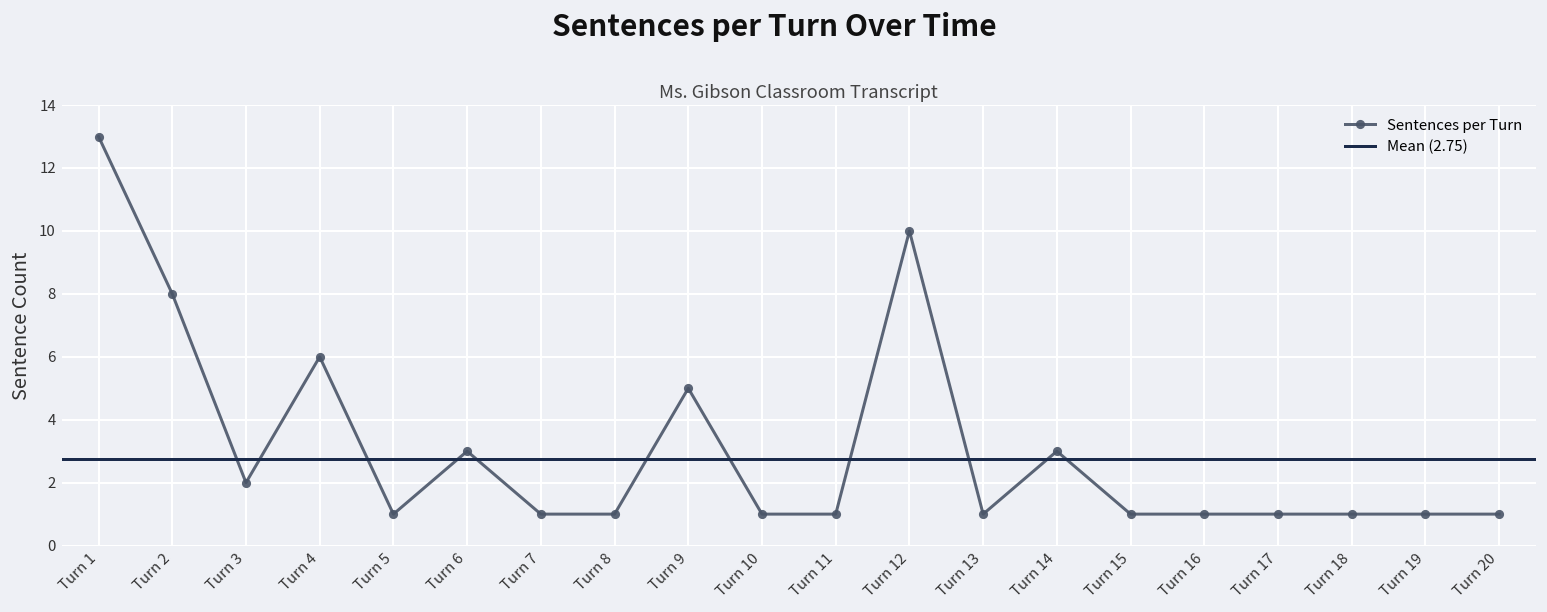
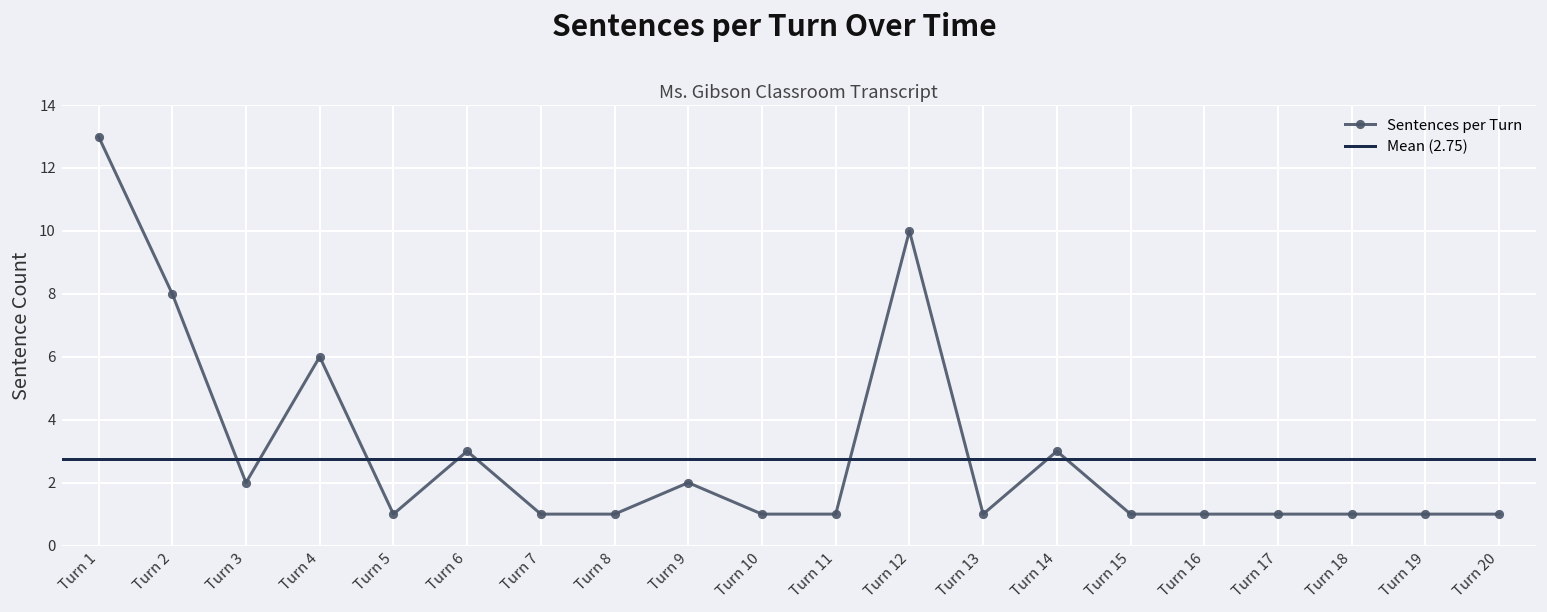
Turn 9: 5 -> 2
